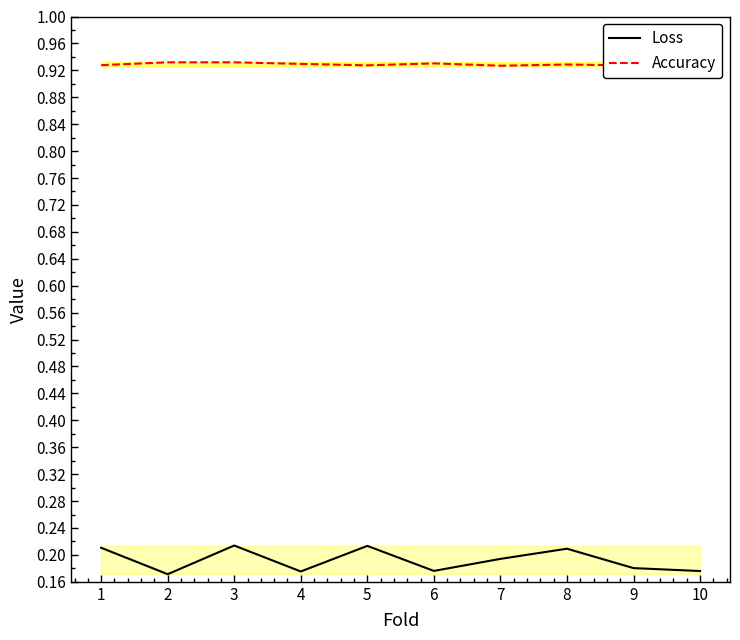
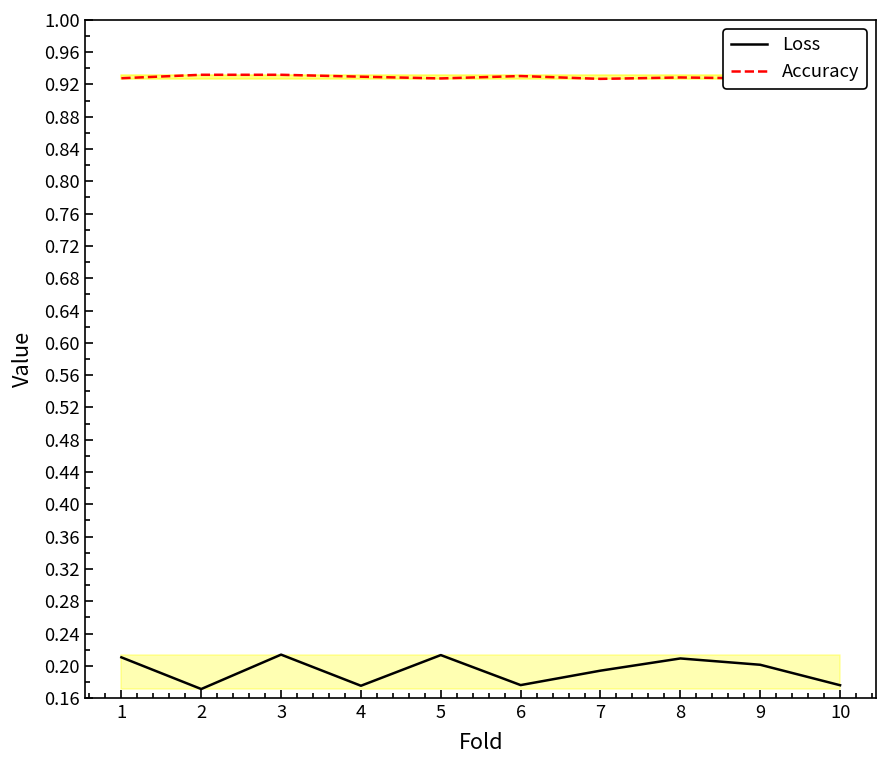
Loss, 9: 0.18 -> 0.20
